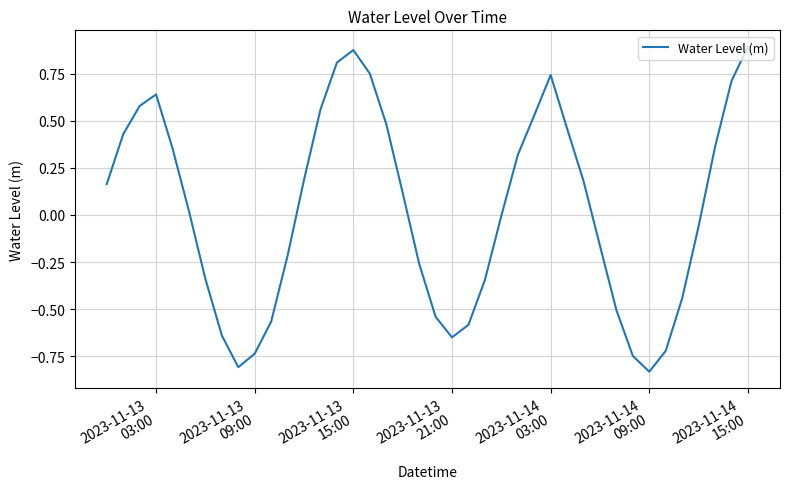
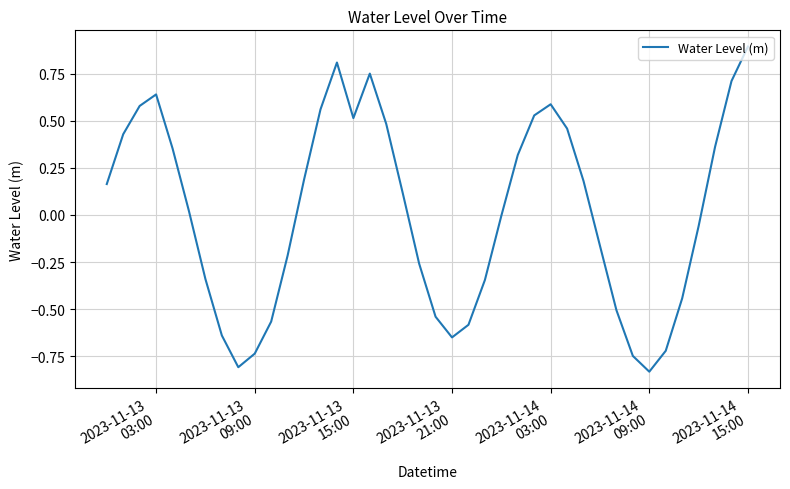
2023-11-13 15:00: 0.88 -> 0.51
2023-11-14 03:00: 0.74 -> 0.59
